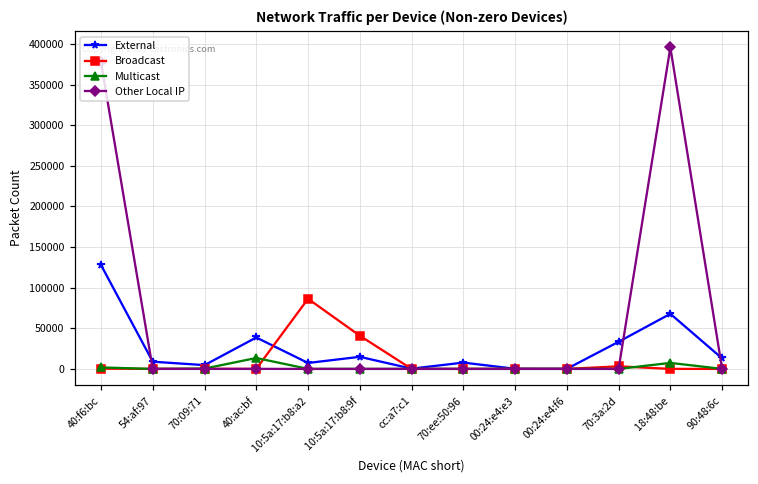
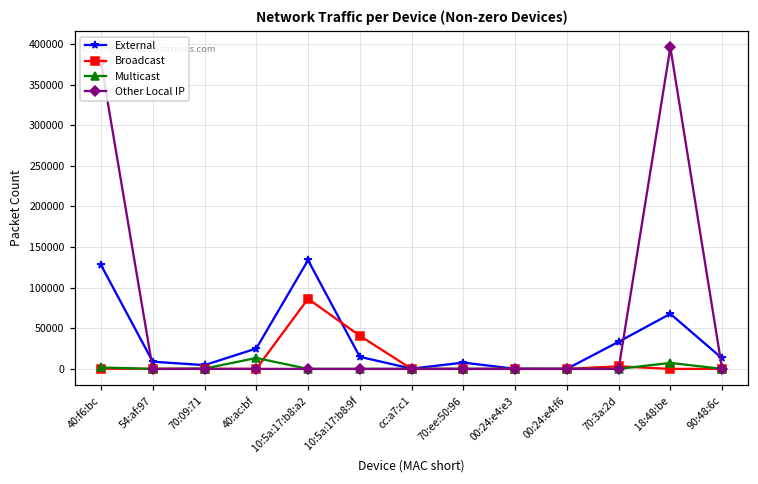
External, 40:ac:bf: 40000 -> 30000
External, 10:5a:17:b8:a2: 10000 -> 130000
